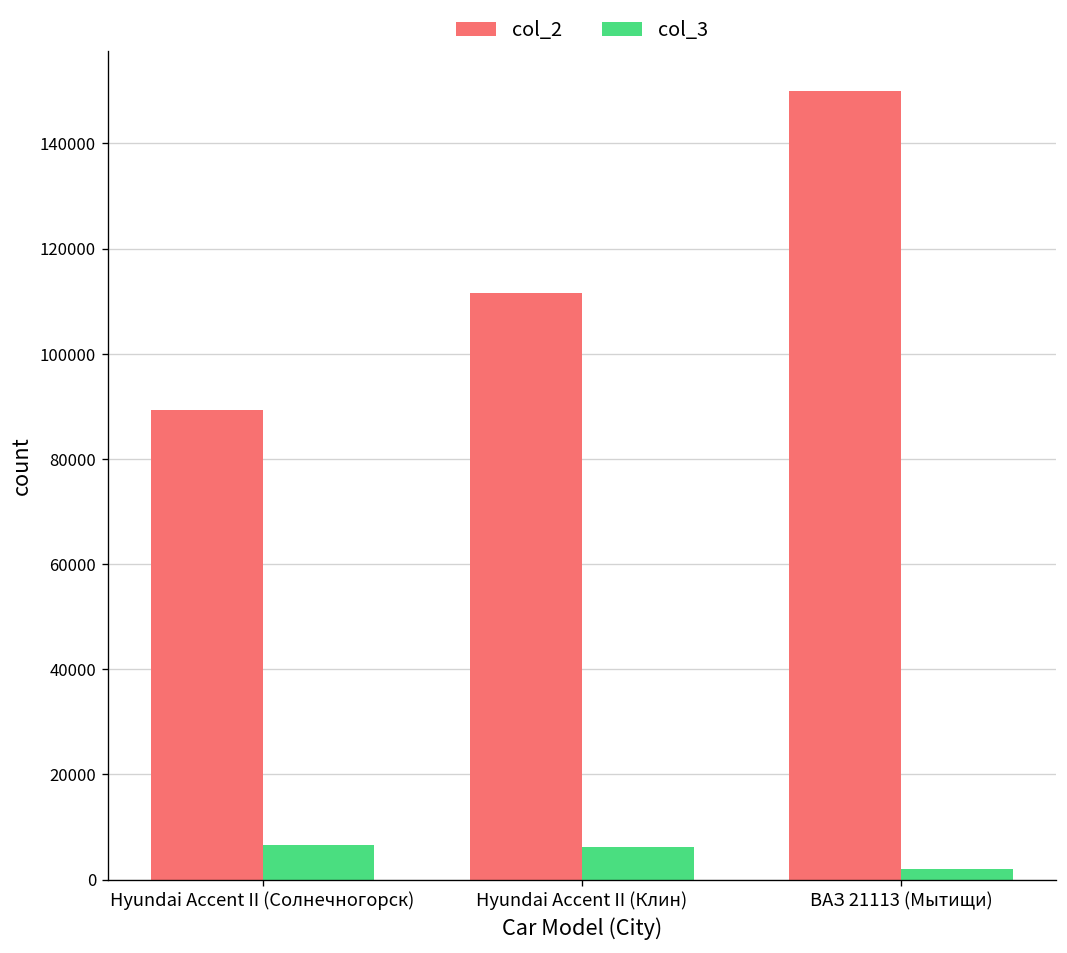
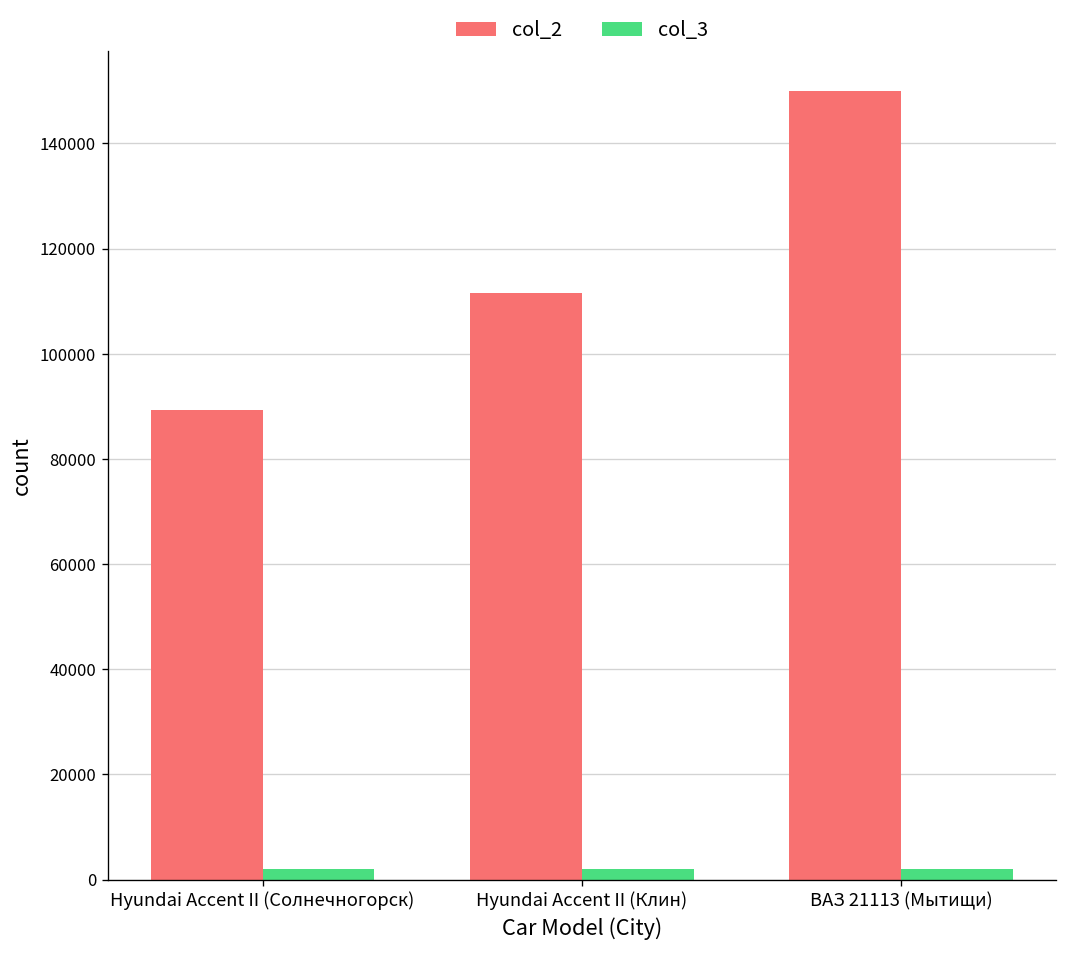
col_3, Hyundai Accent II (Солнечногорск): 7000 -> 2000
col_3, Hyundai Accent II (Клин): 6000 -> 2000
